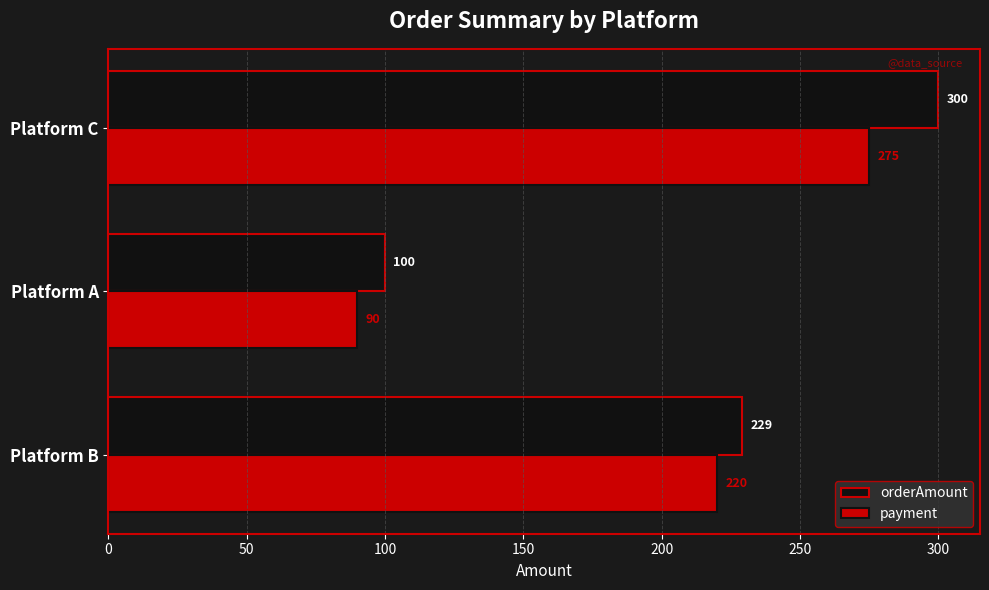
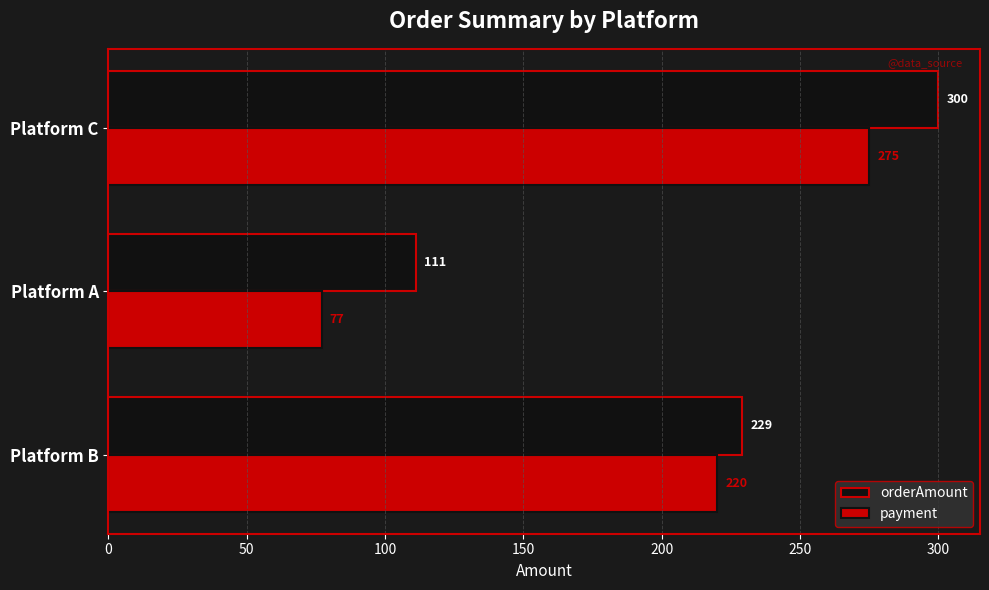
orderAmount, Platform A: 100 -> 111
payment, Platform A: 90 -> 77
